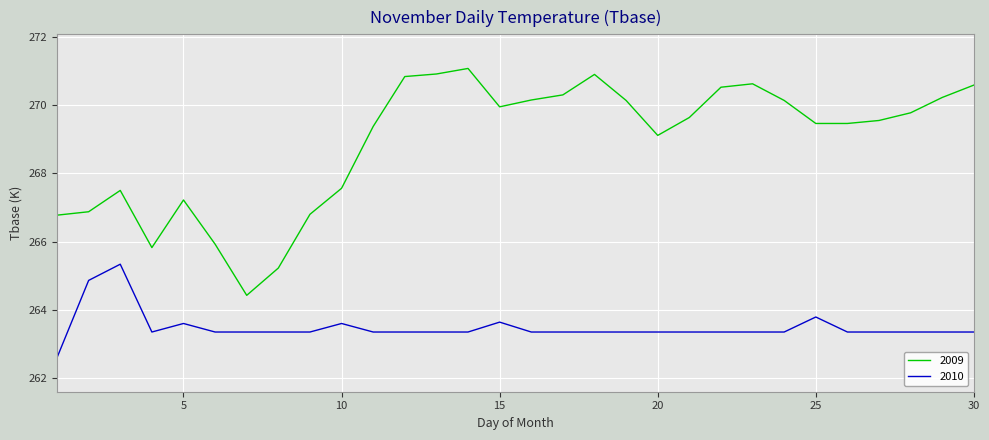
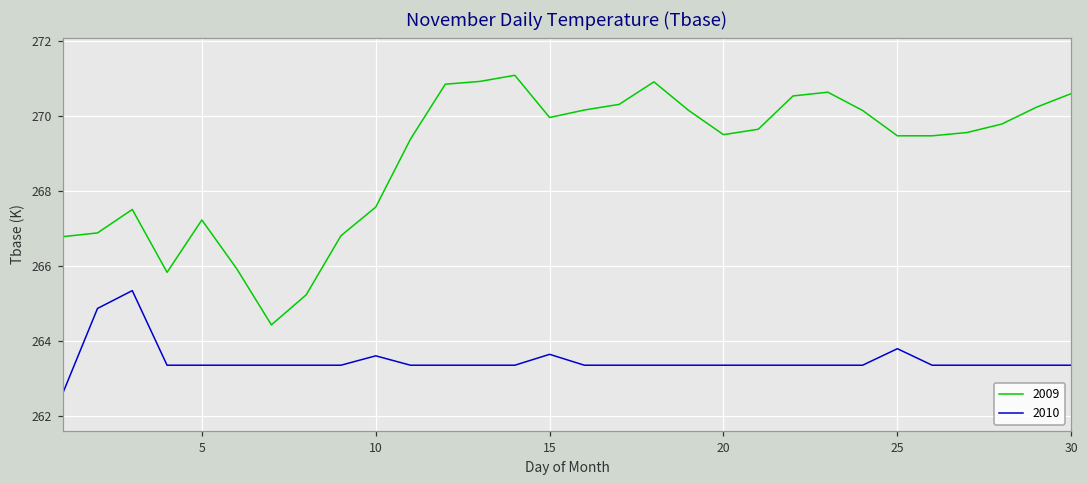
2010, 5: 263.6 -> 263.4
2009, 20: 269.1 -> 269.5
